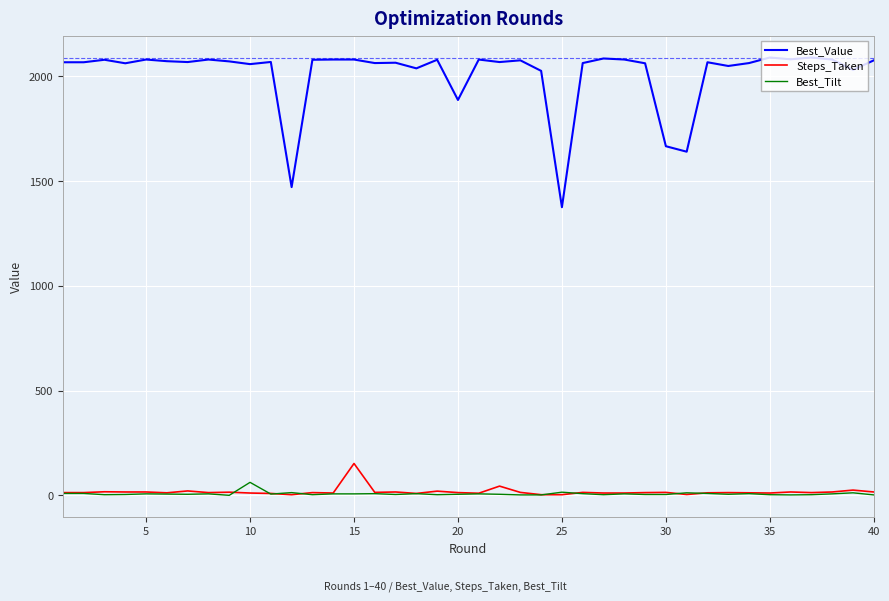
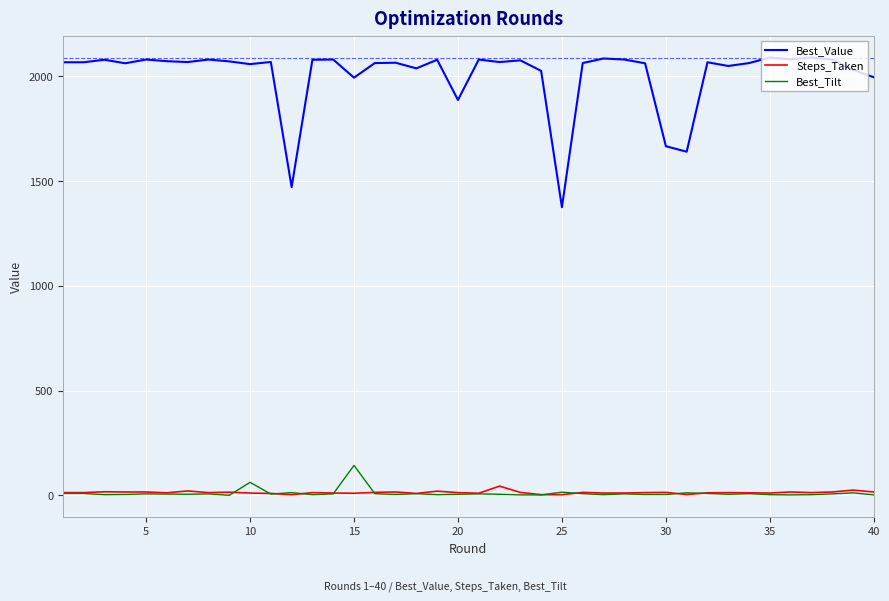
Best_Value, 15: 2080 -> 1990
Steps_Taken, 15: 150 -> 10
Best_Tilt, 15: 10 -> 140
Best_Value, 40: 2080 -> 2000
